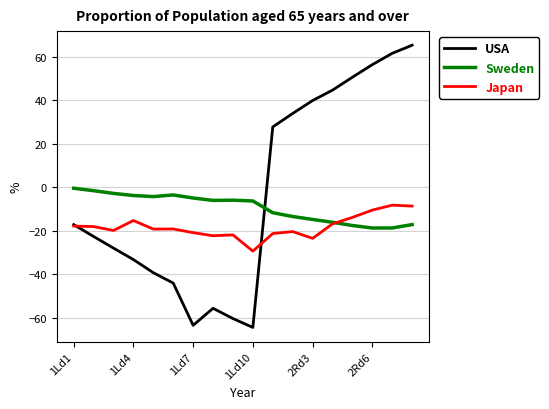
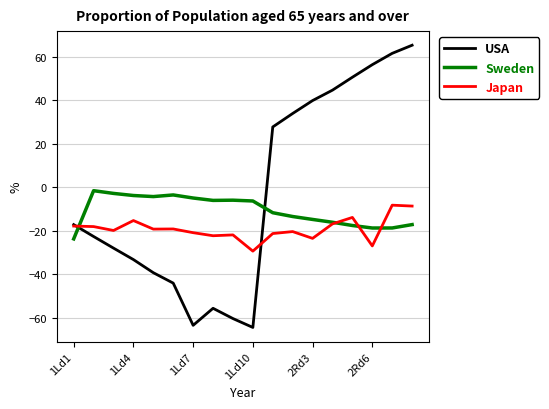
Sweden, 1Ld1: 0 -> -24
Japan, 2Rd6: -11 -> -27
